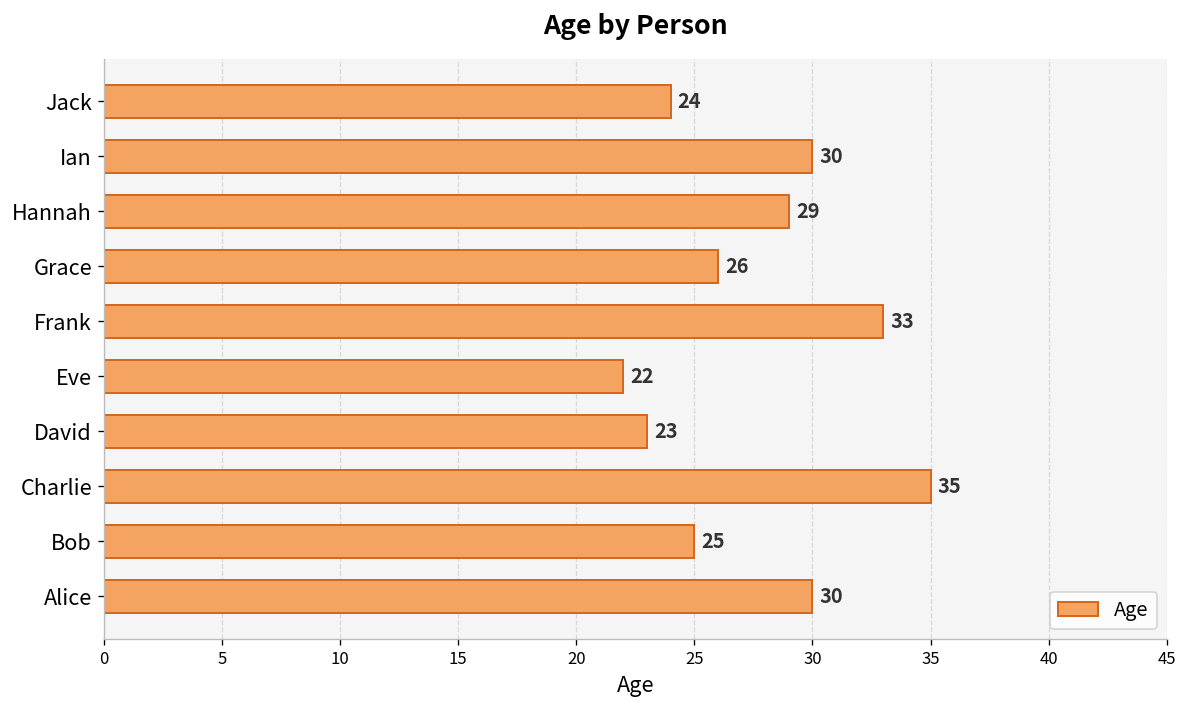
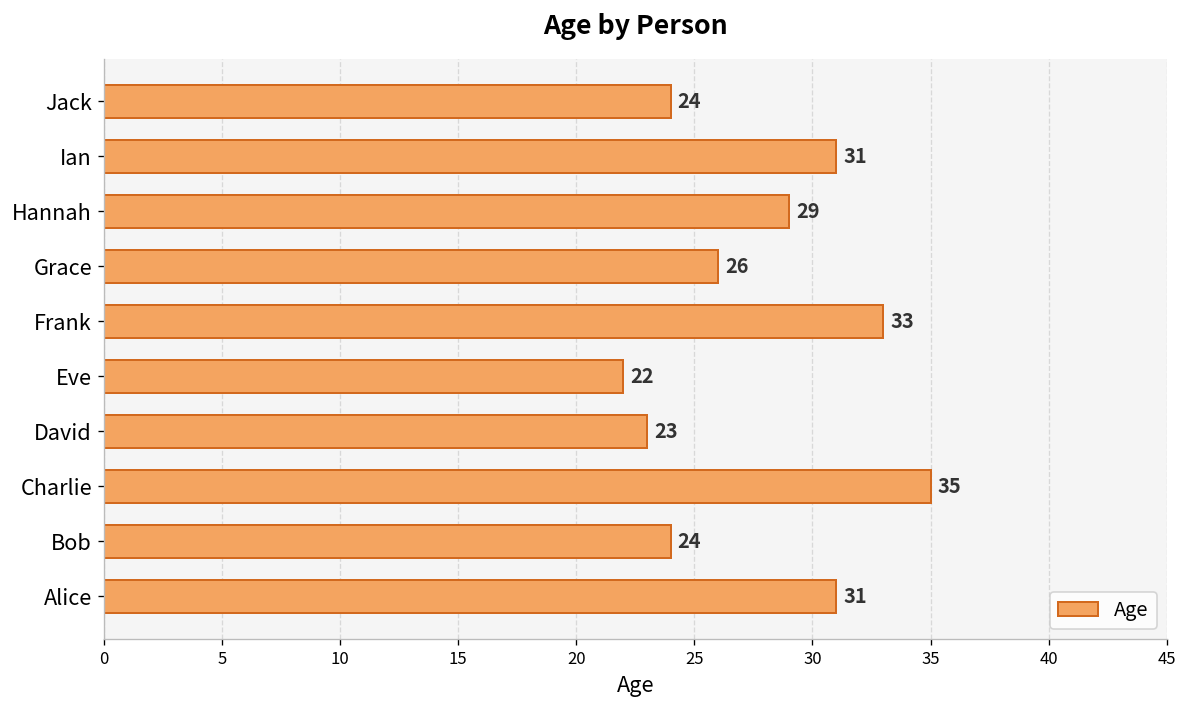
Ian: 30 -> 31
Bob: 25 -> 24
Alice: 30 -> 31
